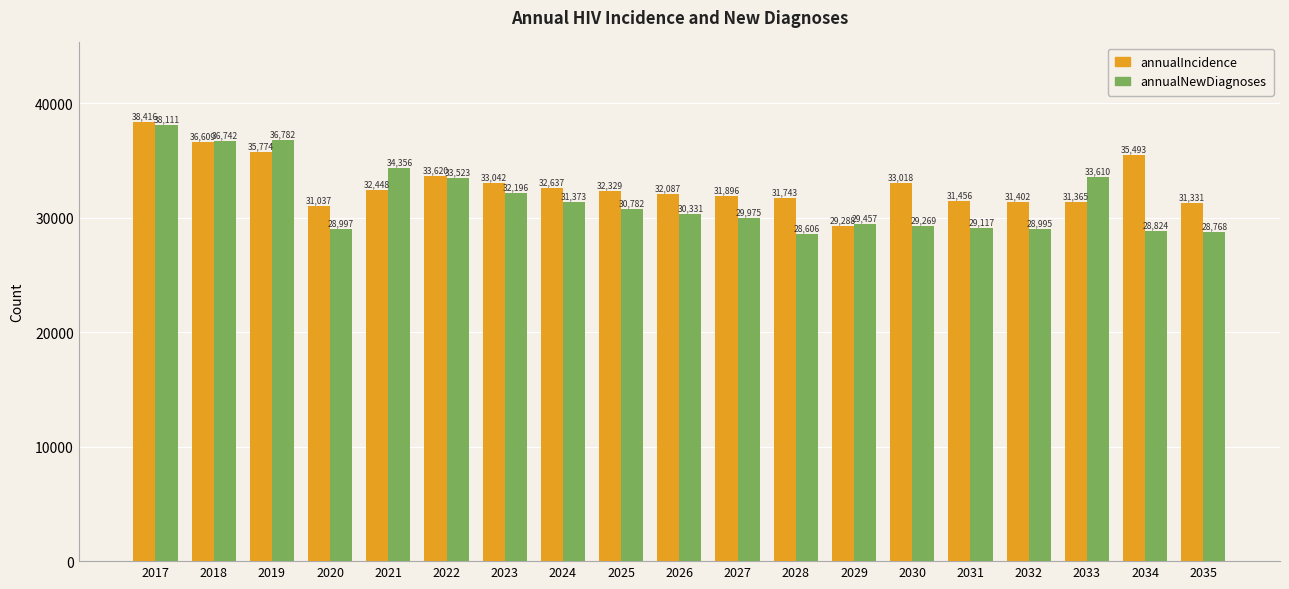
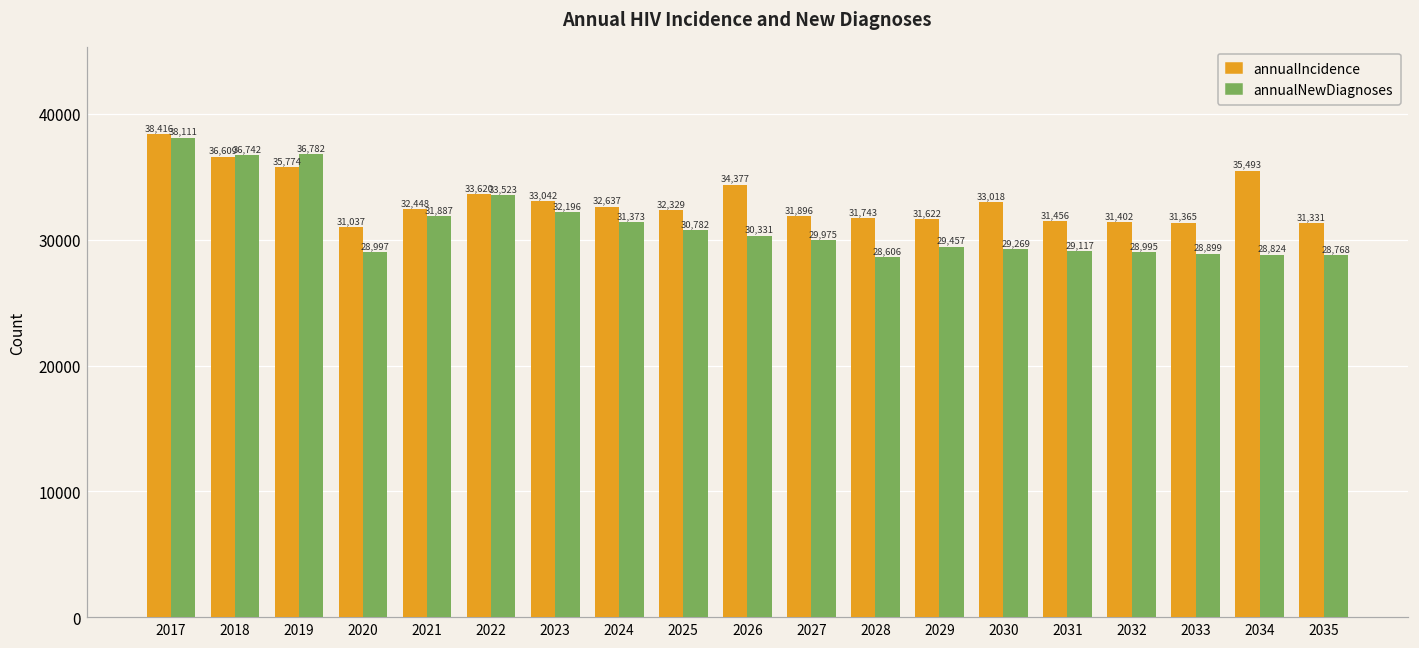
annualNewDiagnoses, 2021: 34,356 -> 31,887
annualIncidence, 2026: 32,087 -> 34,377
annualIncidence, 2029: 29,288 -> 31,622
annualNewDiagnoses, 2033: 33,610 -> 28,899
